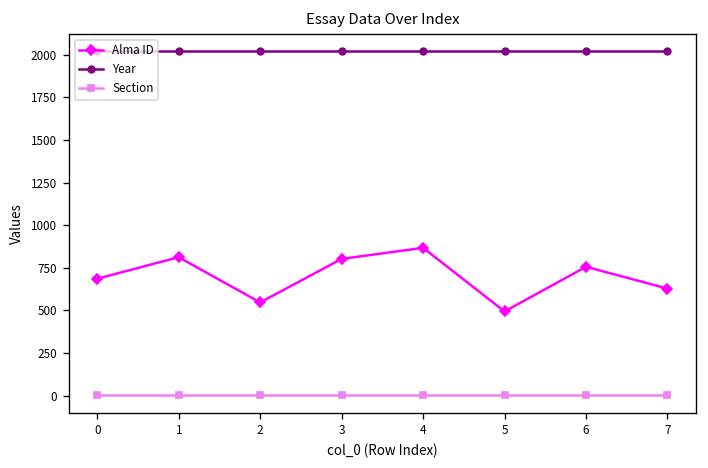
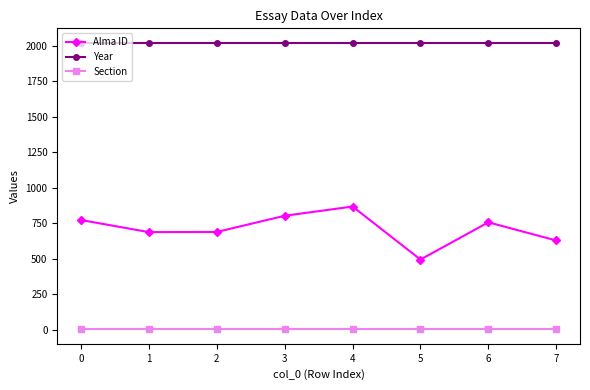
Alma ID, 0: 690 -> 770
Alma ID, 1: 810 -> 690
Alma ID, 2: 550 -> 690
